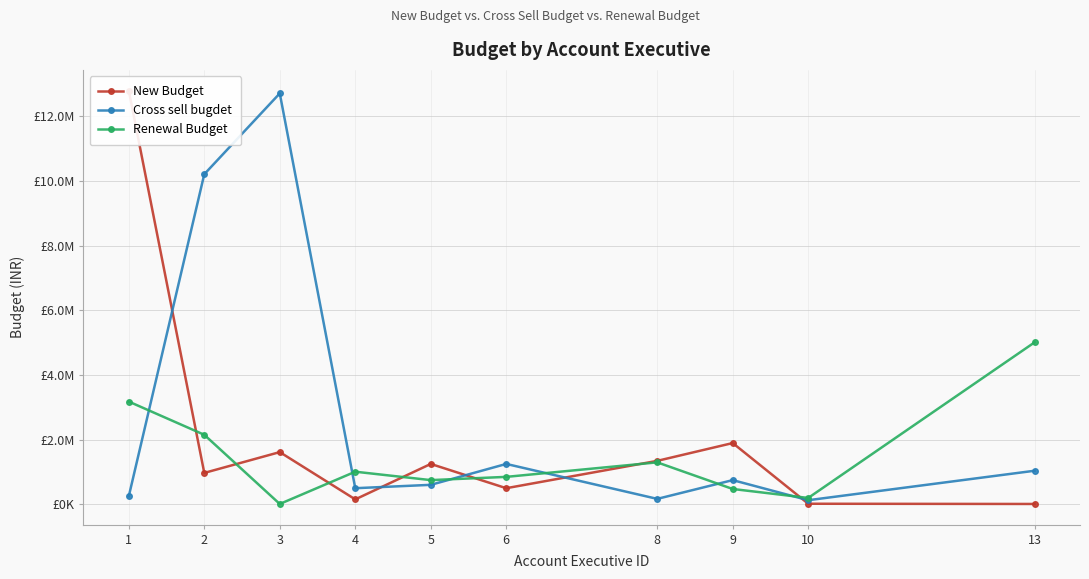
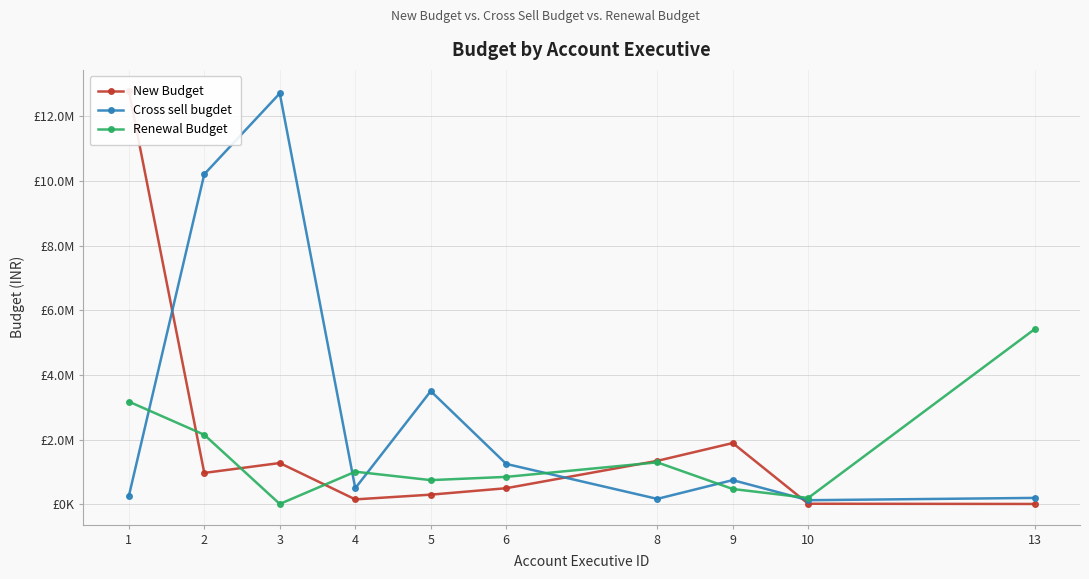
New Budget, 3: £1600000 -> £1300000
New Budget, 5: £1300000 -> £300000
Cross sell bugdet, 5: £600000 -> £3500000
Cross sell bugdet, 13: £1000000 -> £200000
Renewal Budget, 13: £5000000 -> £5400000
